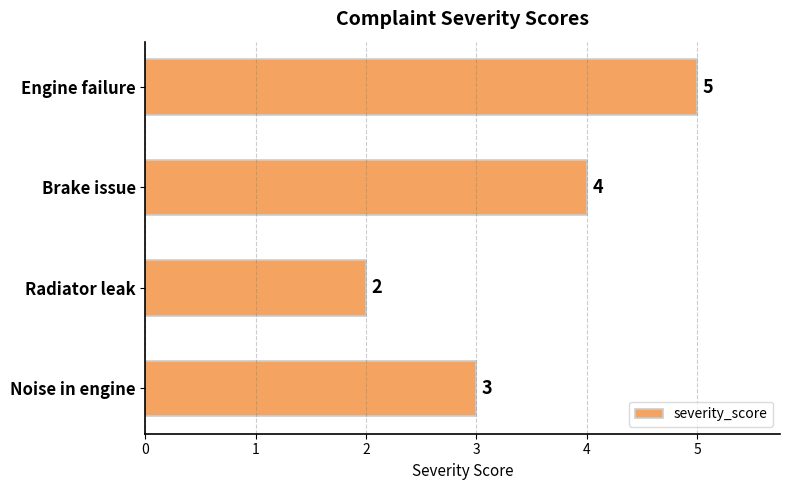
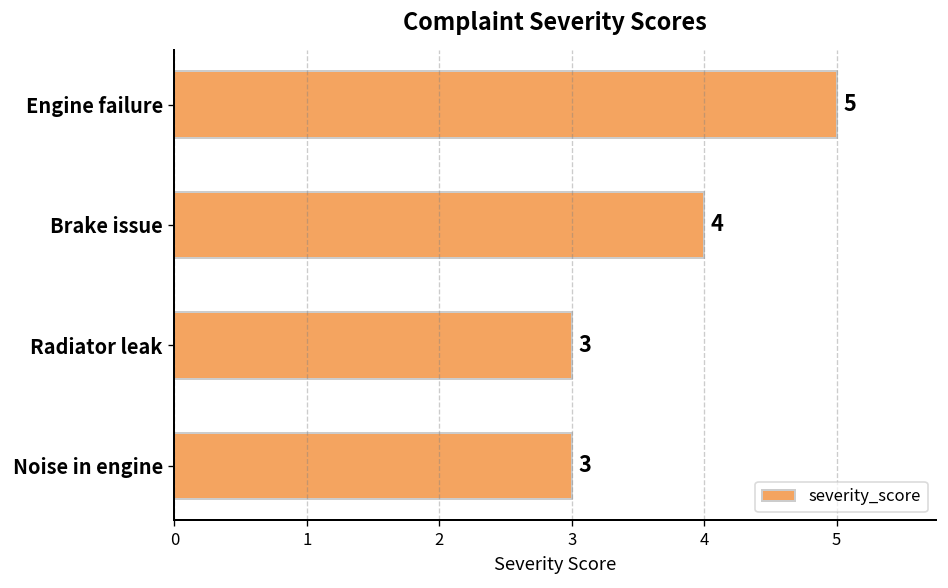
Radiator leak: 2 -> 3
